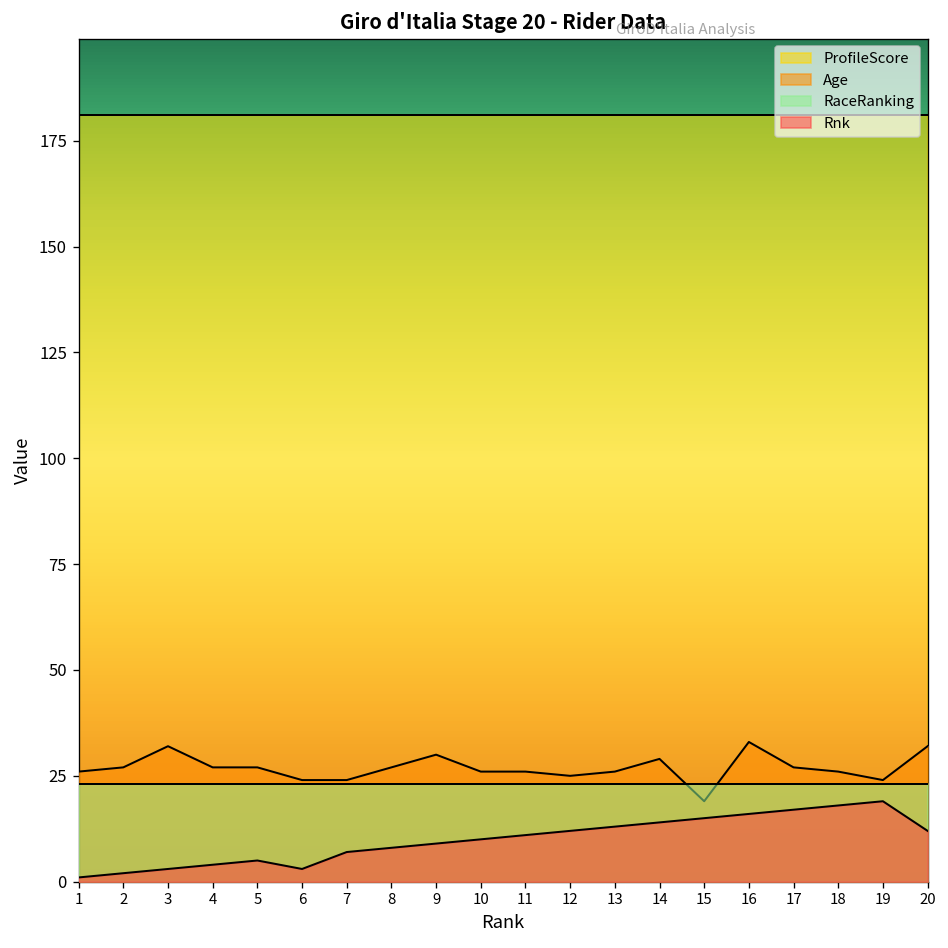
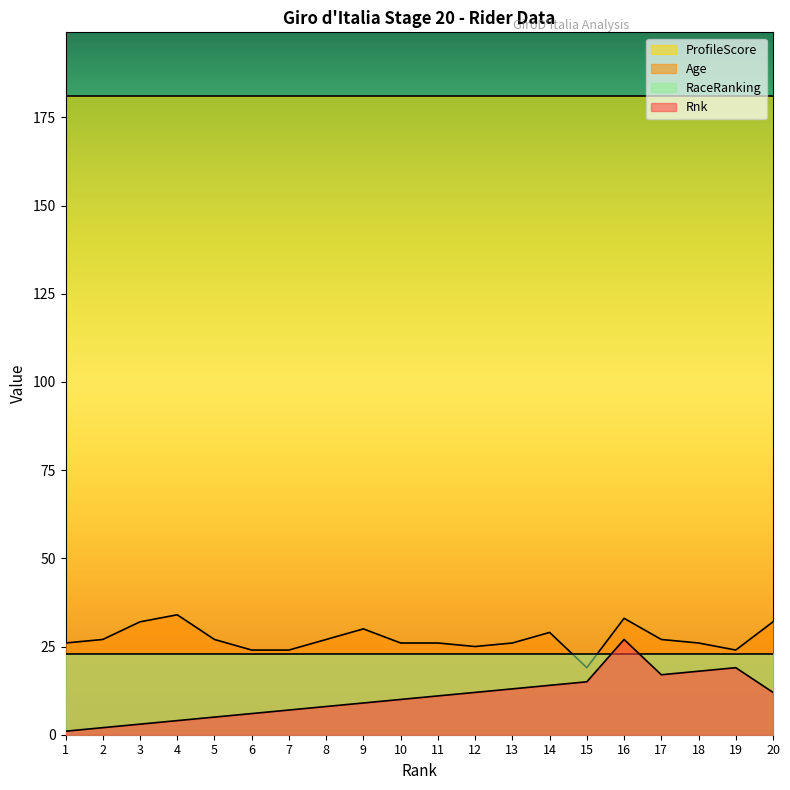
Age, 4: 27 -> 34
Rnk, 6: 3 -> 6
Rnk, 16: 16 -> 27
